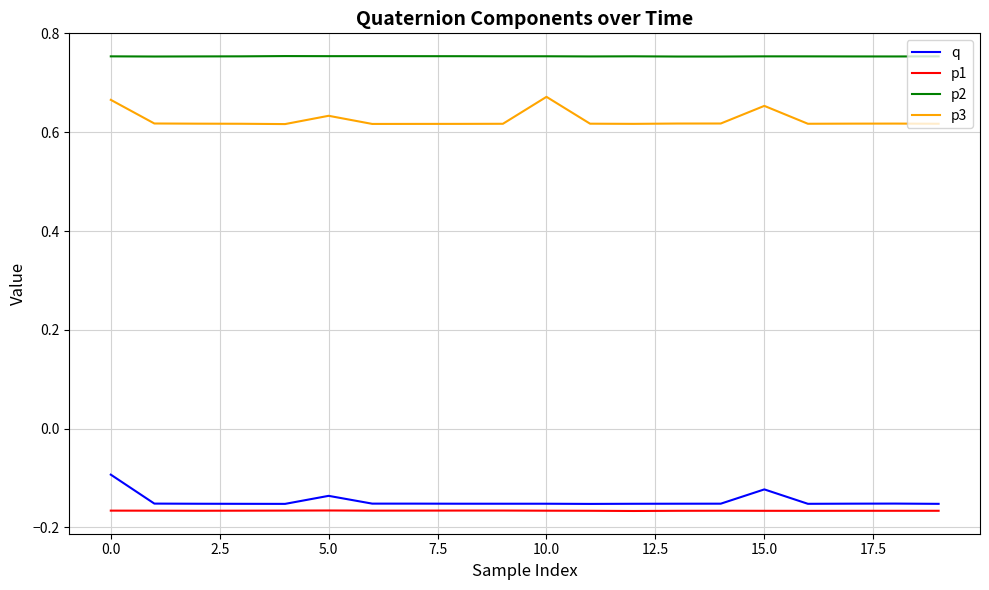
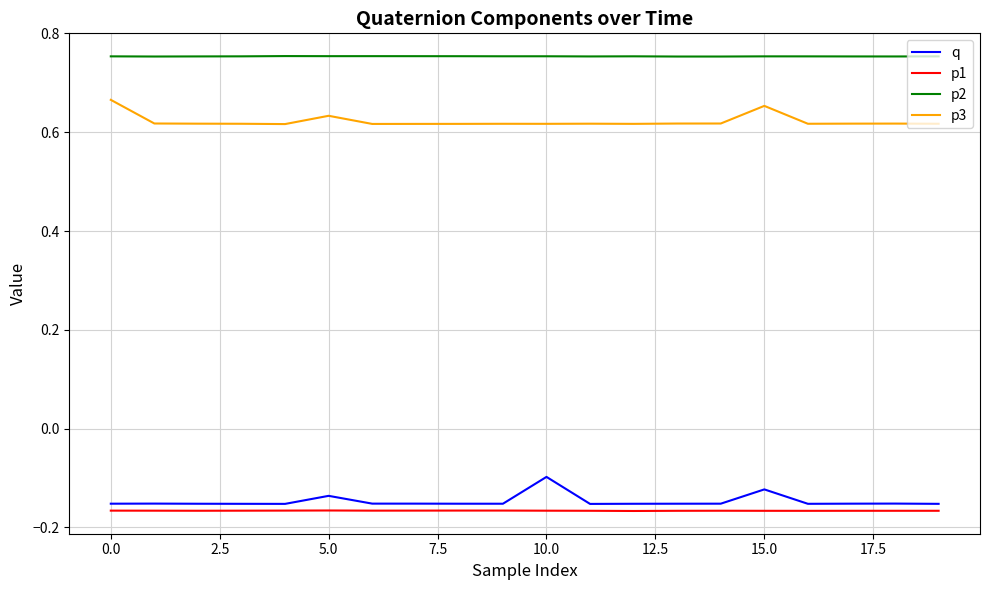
q, 0.0: -0.09 -> -0.15
q, 10.0: -0.15 -> -0.10
p3, 10.0: 0.67 -> 0.62
